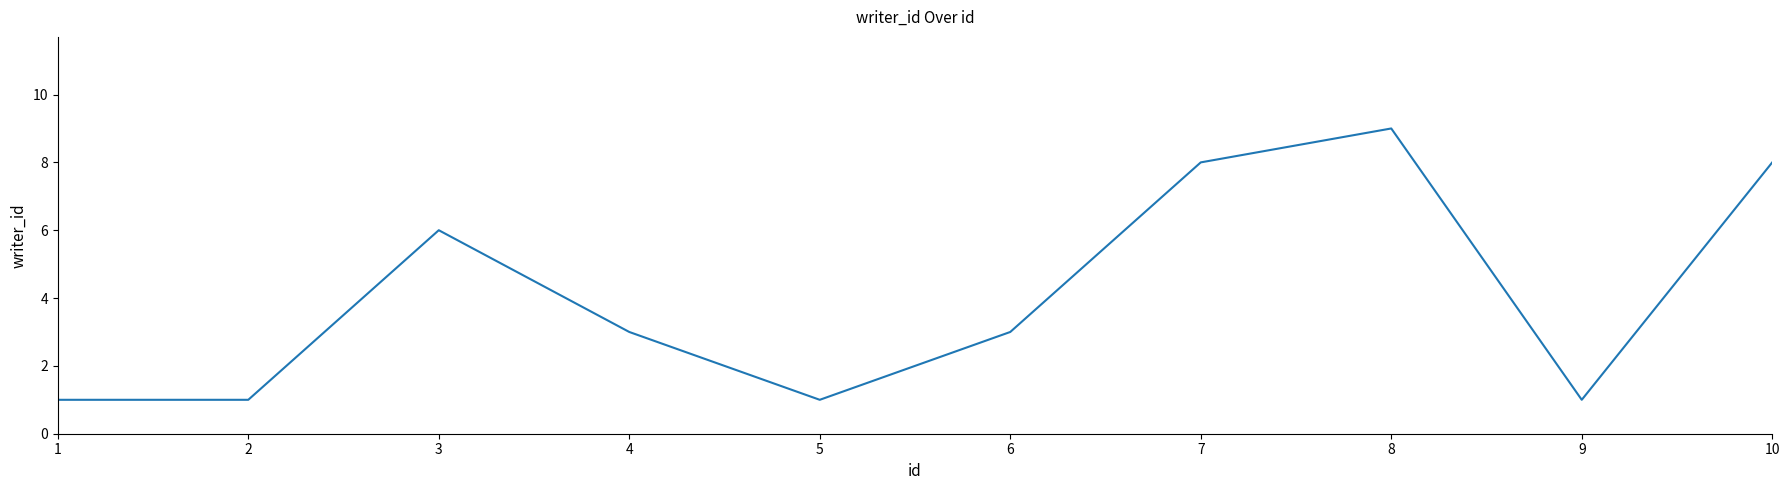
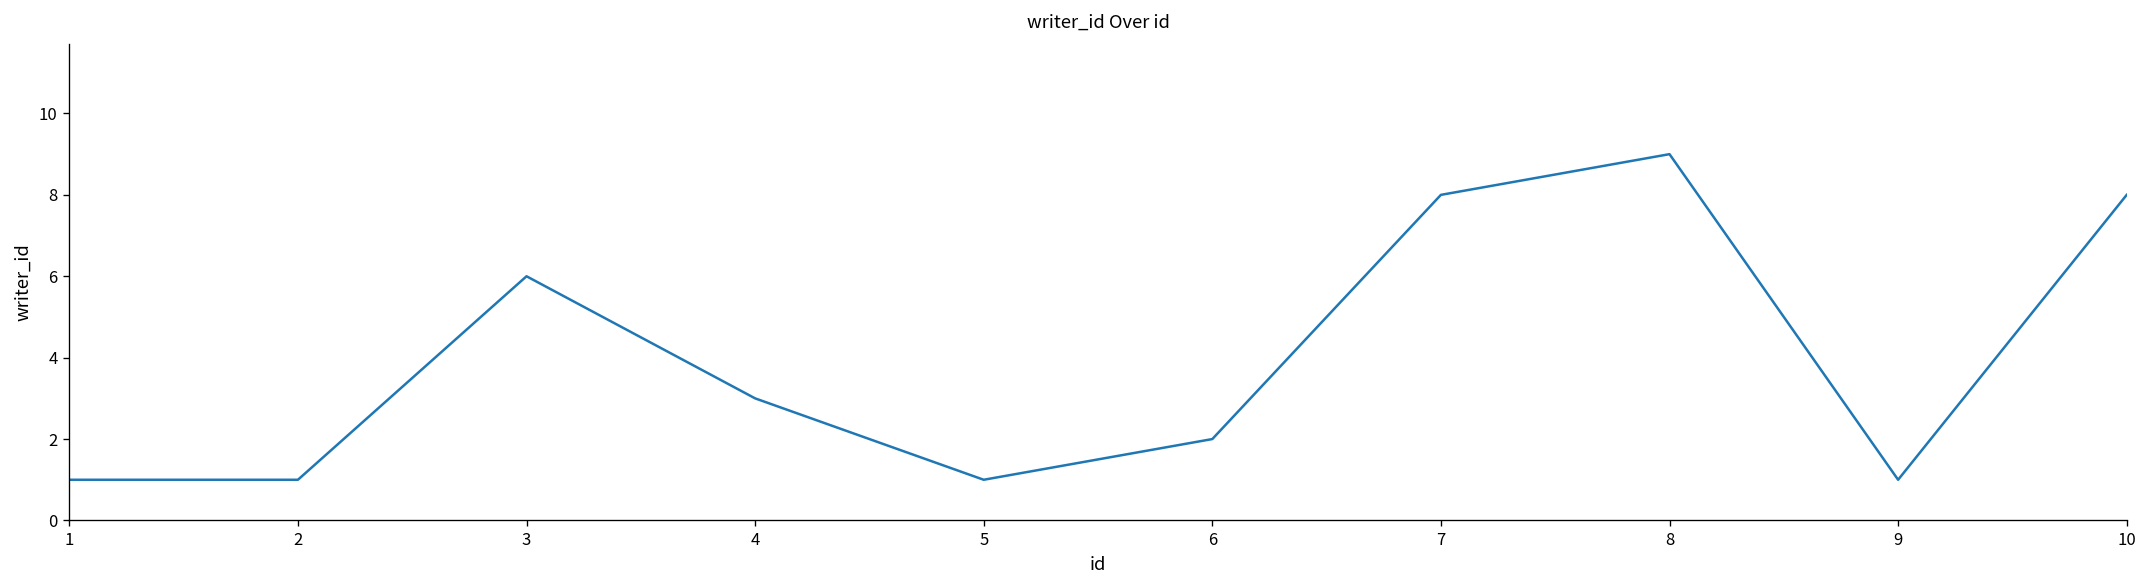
6: 3 -> 2
